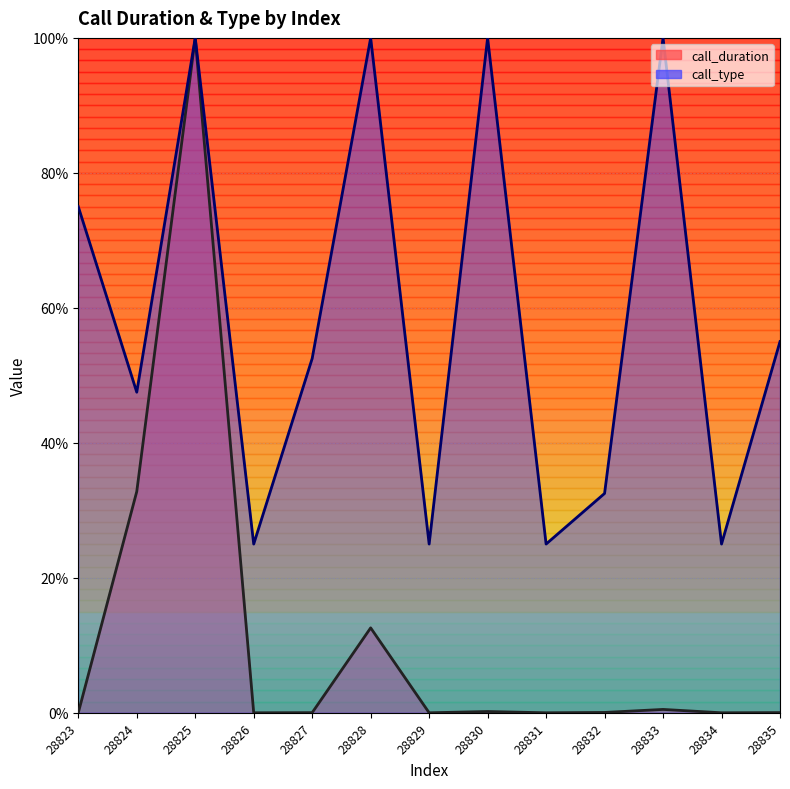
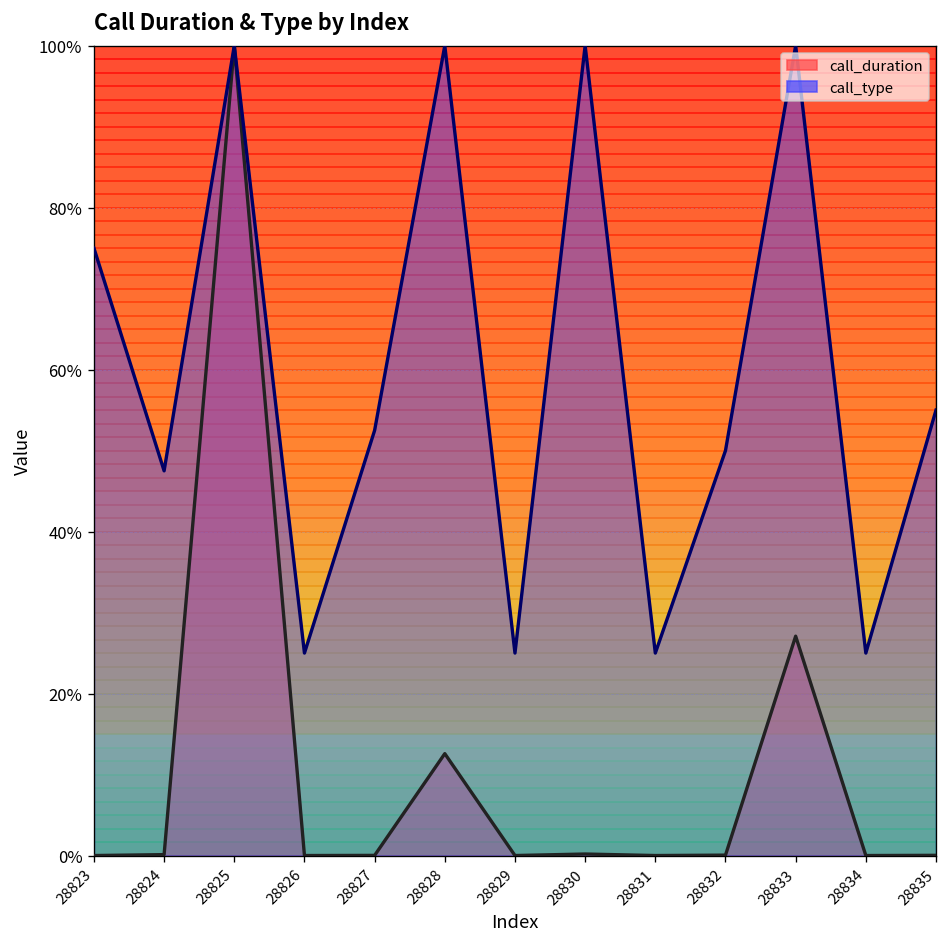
call_duration, 28824: 33% -> 0%
call_type, 28832: 33% -> 50%
call_duration, 28833: 0% -> 27%
